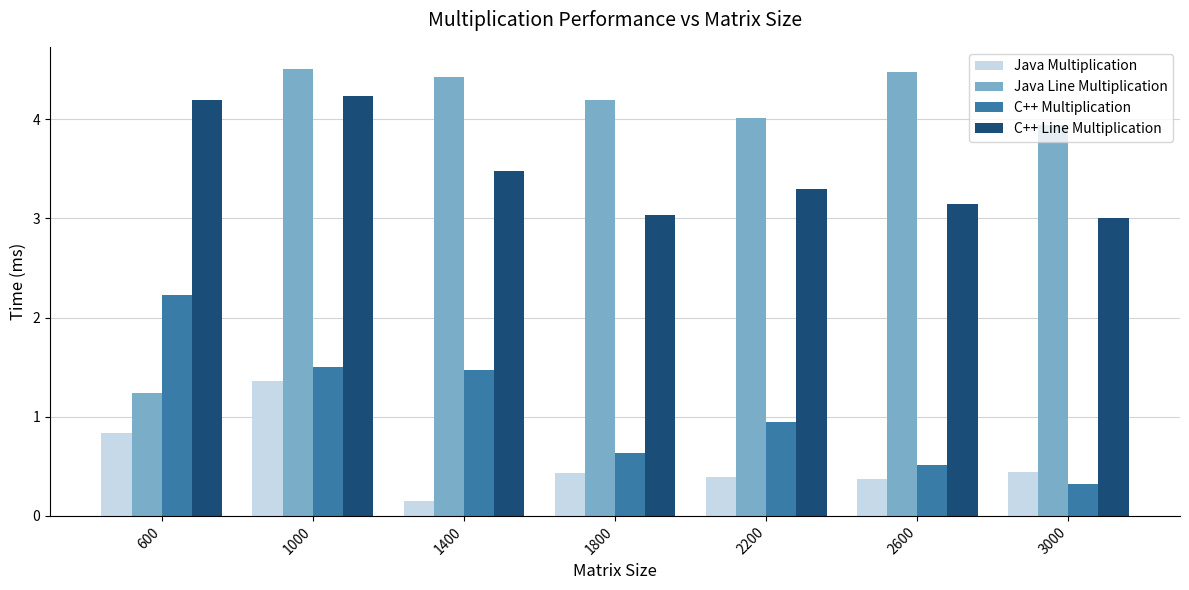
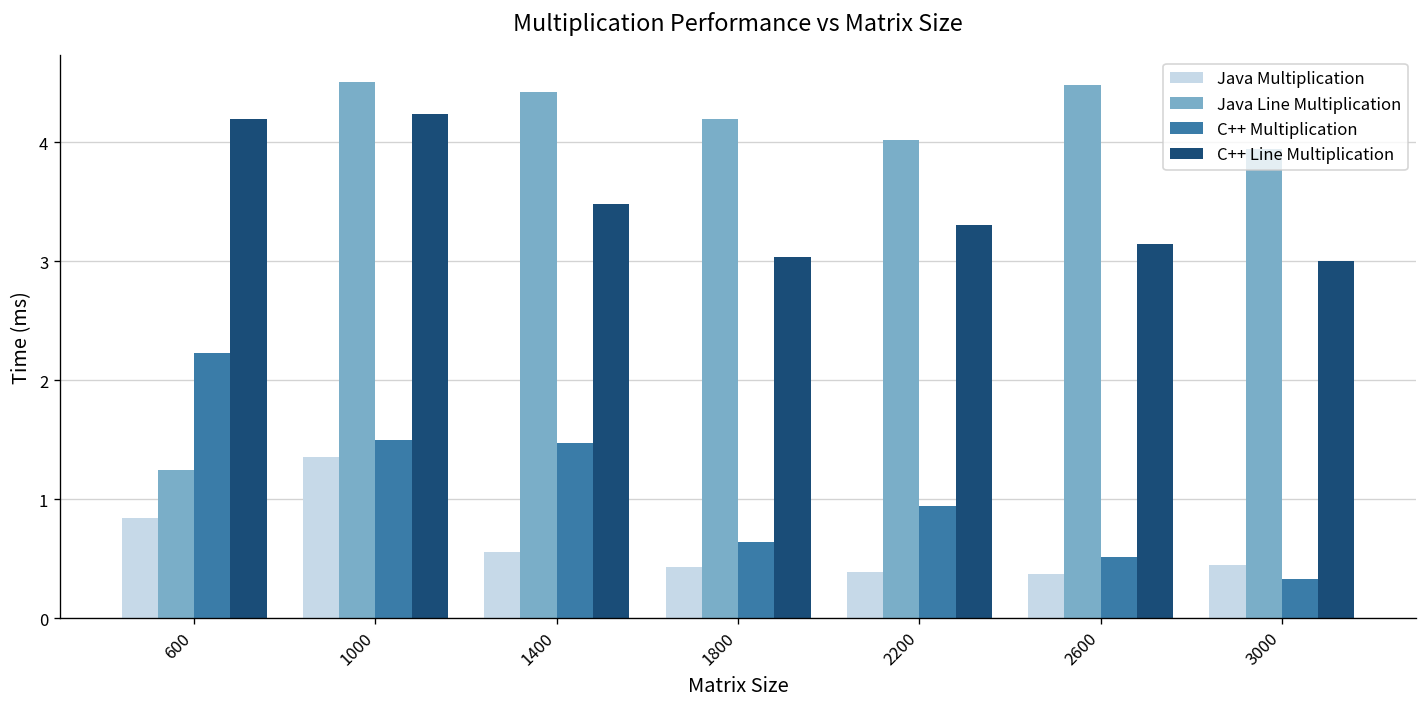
Java Multiplication, 1400: 0.1 -> 0.6
